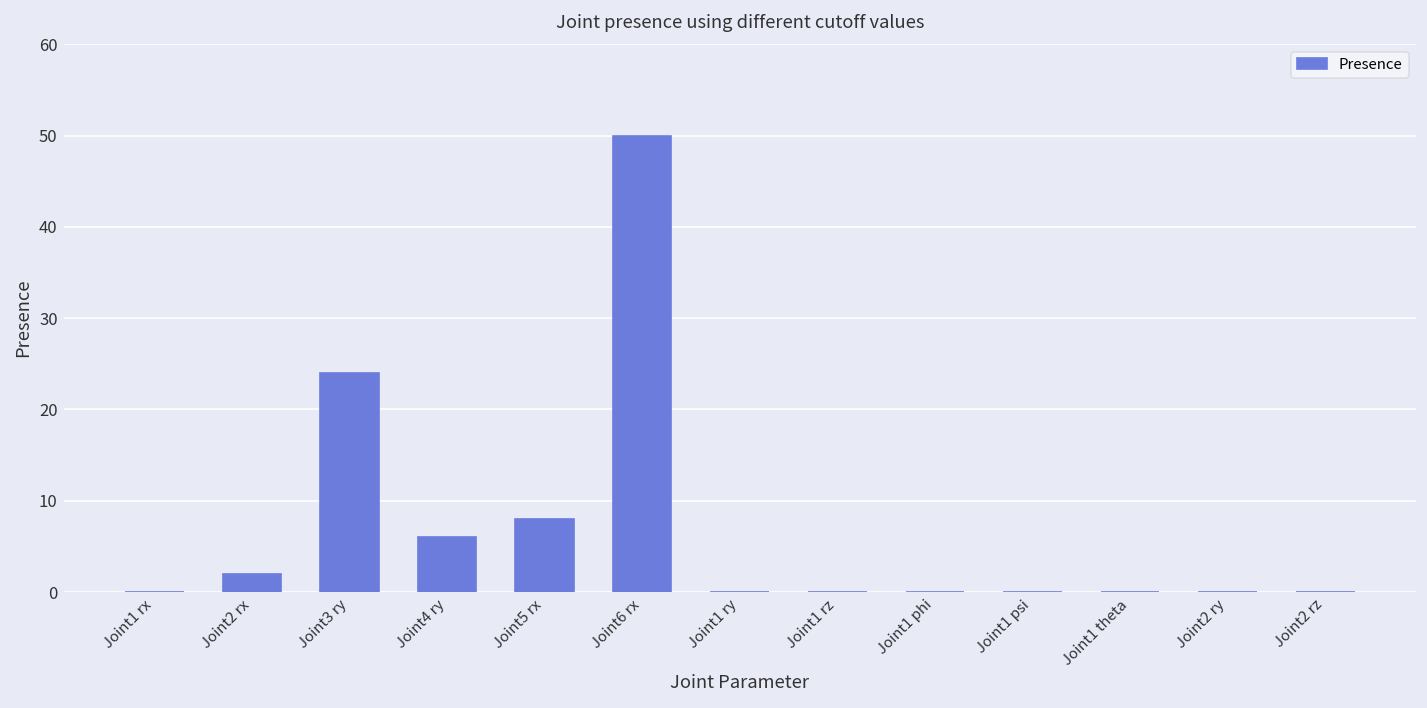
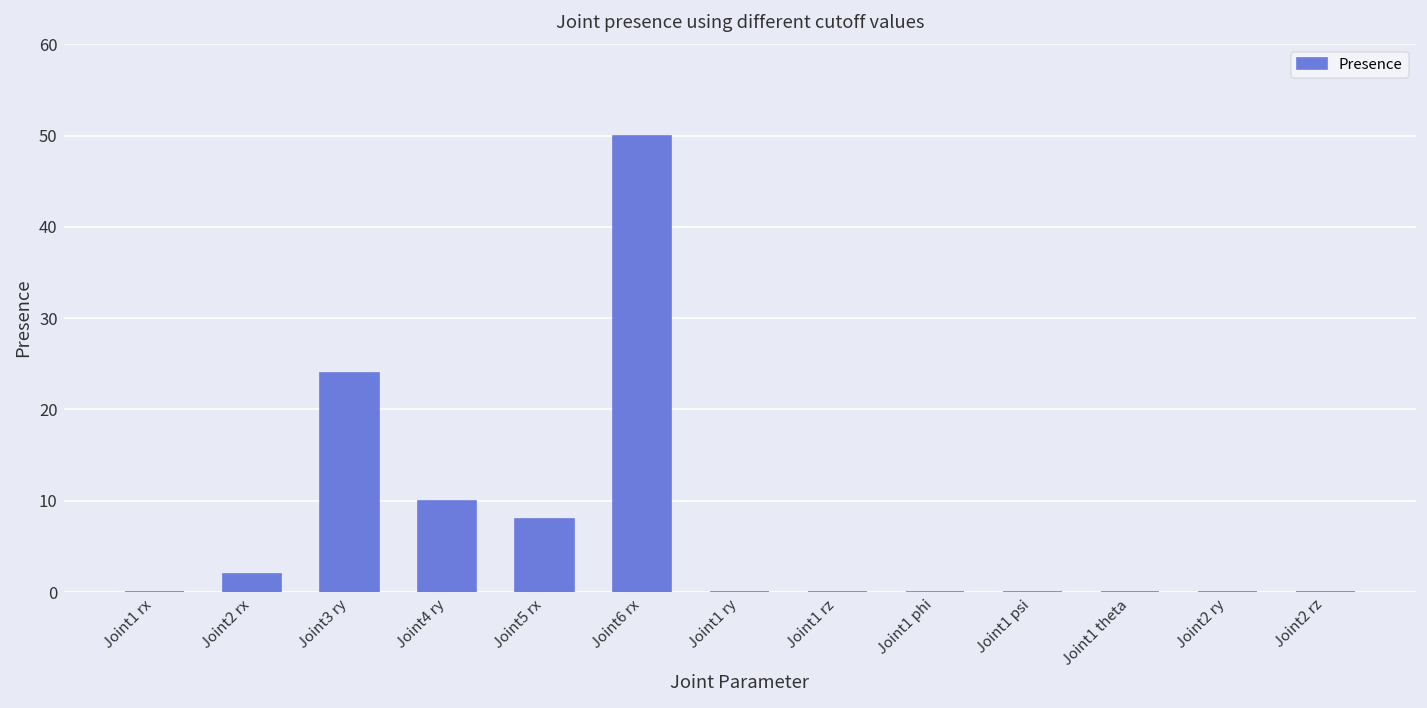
Joint4 ry: 6 -> 10
